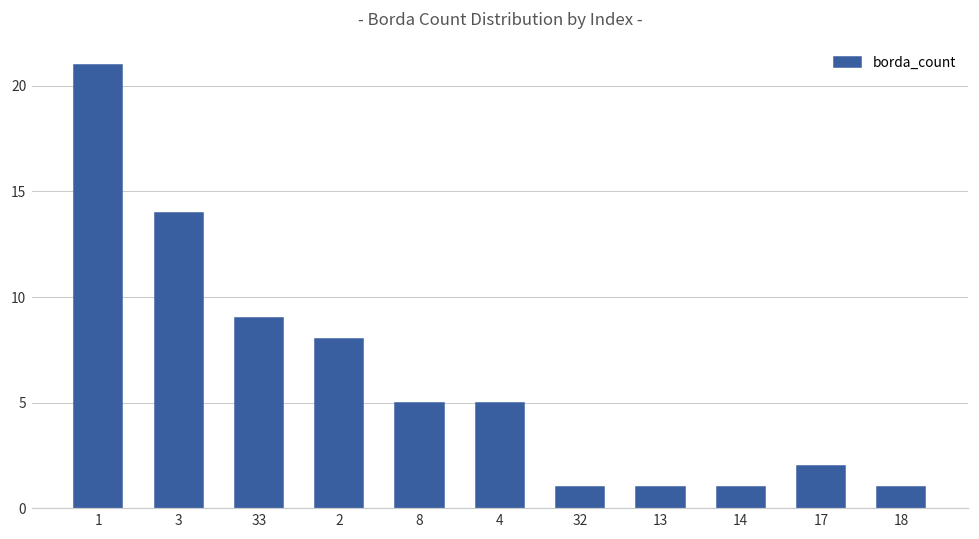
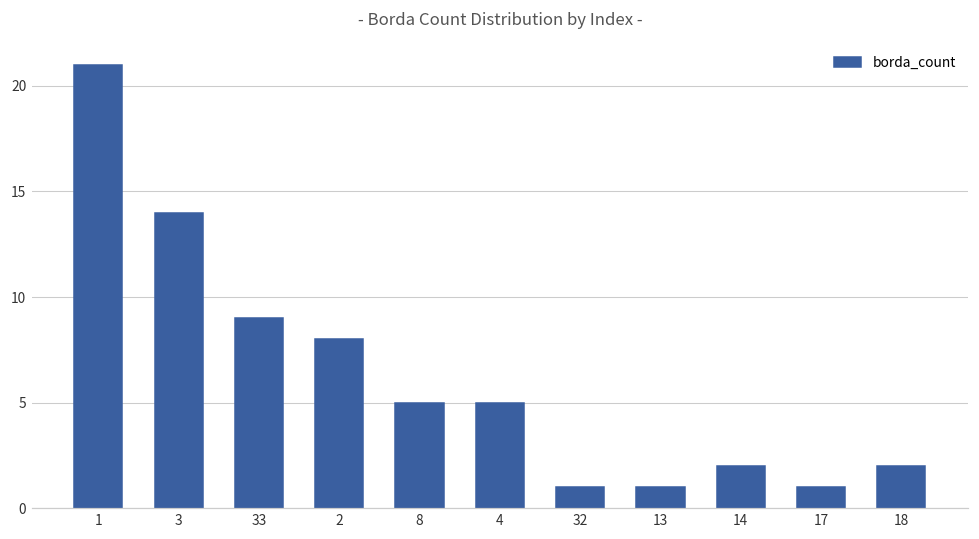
14: 1 -> 2
17: 2 -> 1
18: 1 -> 2
